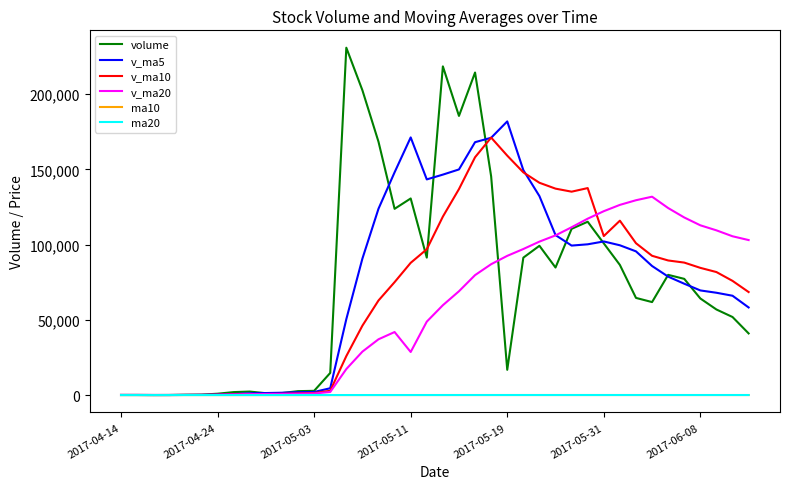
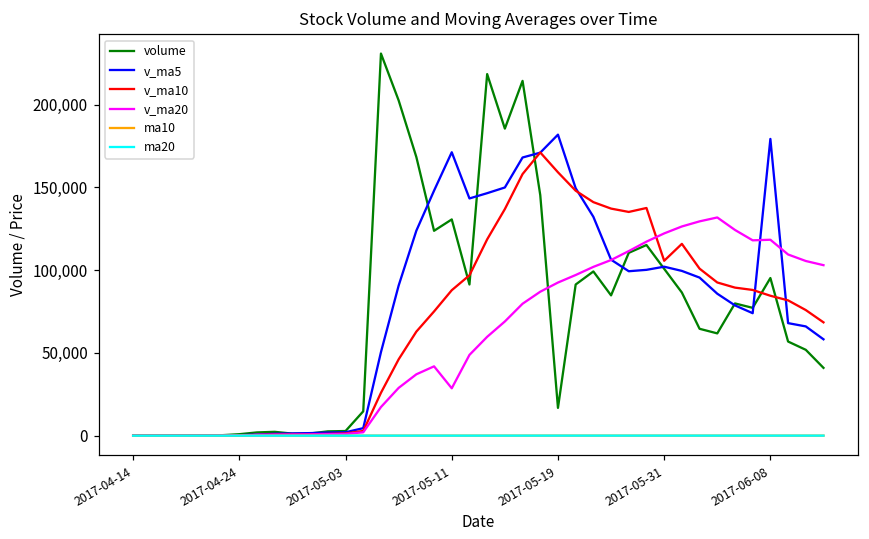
volume, 2017-06-08: 64,000 -> 95,000
v_ma5, 2017-06-08: 70,000 -> 179,000
v_ma20, 2017-06-08: 113,000 -> 118,000
